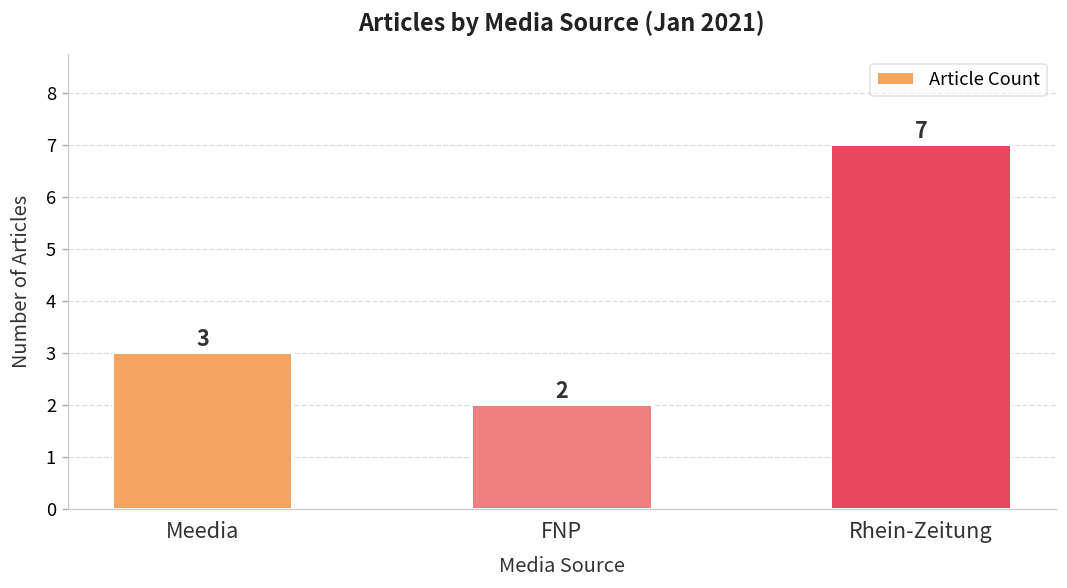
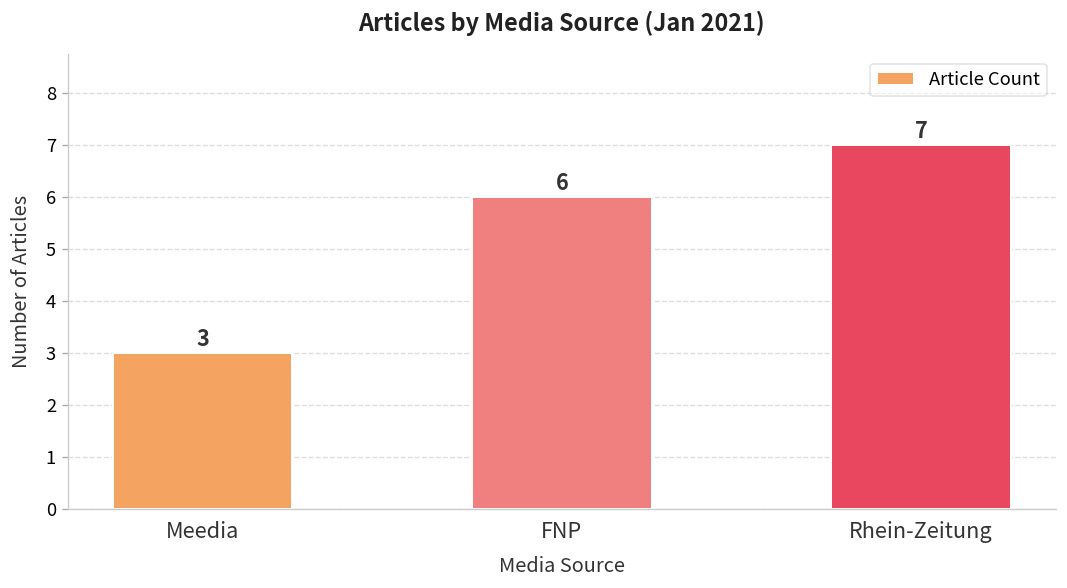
FNP: 2 -> 6
